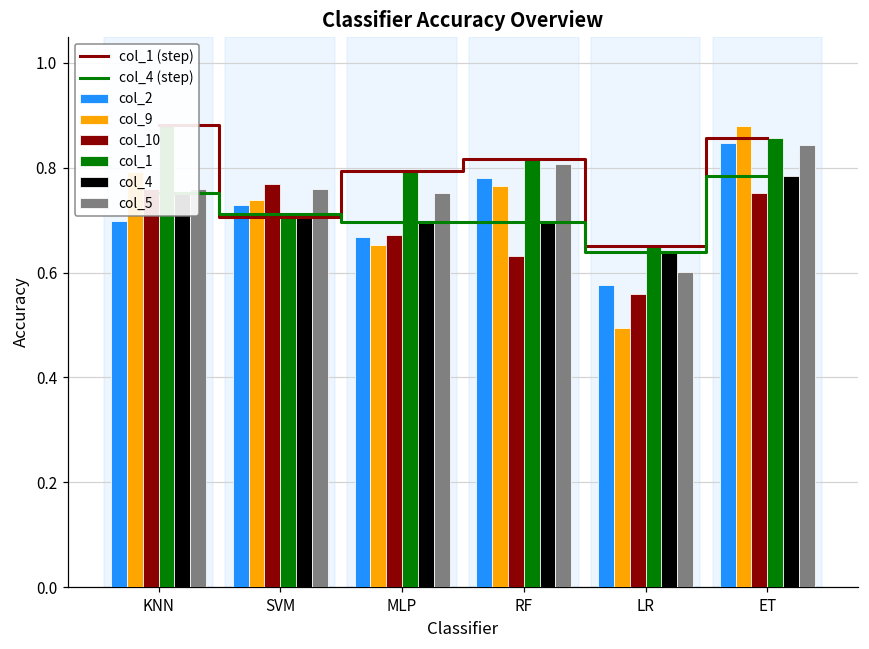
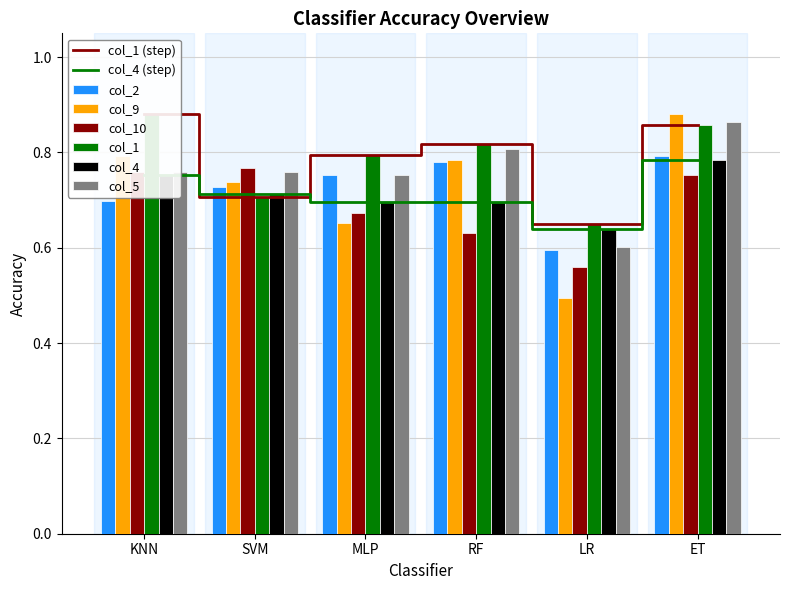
col_2, MLP: 0.67 -> 0.75
col_9, RF: 0.77 -> 0.78
col_2, LR: 0.58 -> 0.60
col_2, ET: 0.85 -> 0.79
col_5, ET: 0.84 -> 0.86
